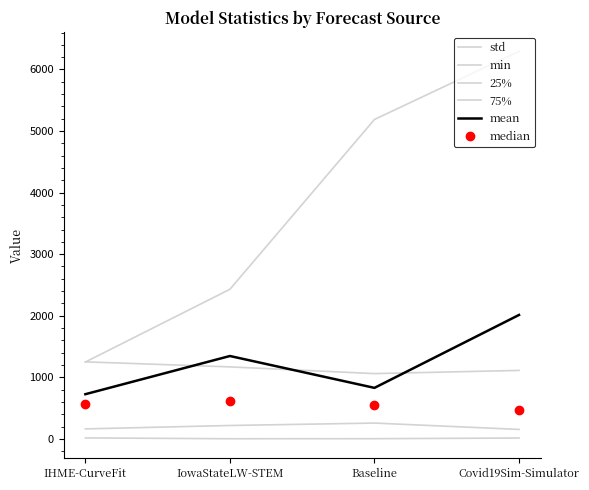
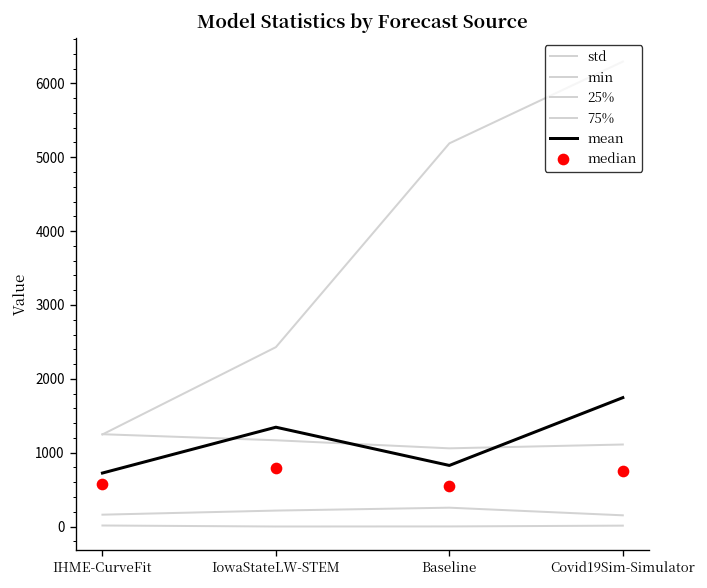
median, IowaStateLW-STEM: 600 -> 800
mean, Covid19Sim-Simulator: 2000 -> 1700
median, Covid19Sim-Simulator: 500 -> 800
